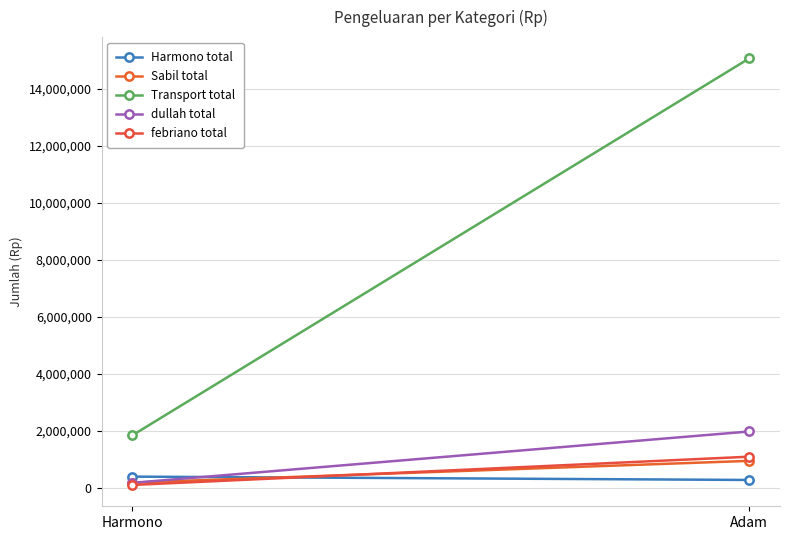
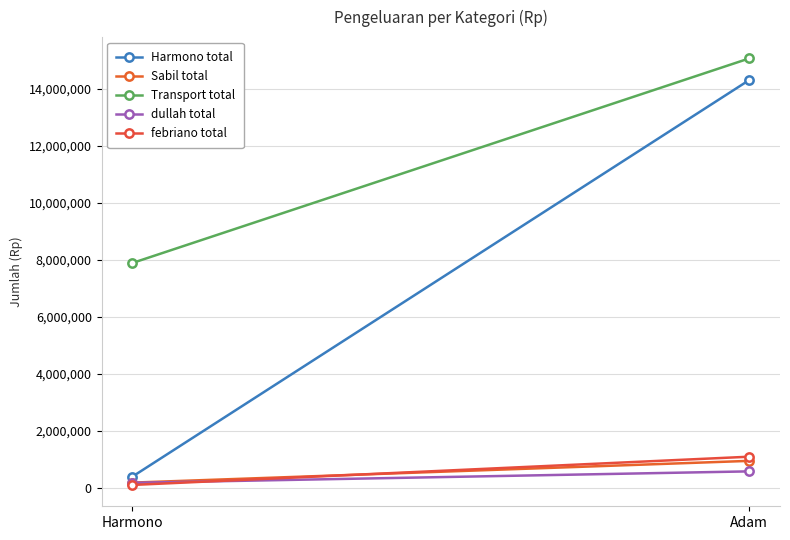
Transport total, Harmono: 1,900,000 -> 7,900,000
Harmono total, Adam: 300,000 -> 14,300,000
dullah total, Adam: 2,000,000 -> 600,000
